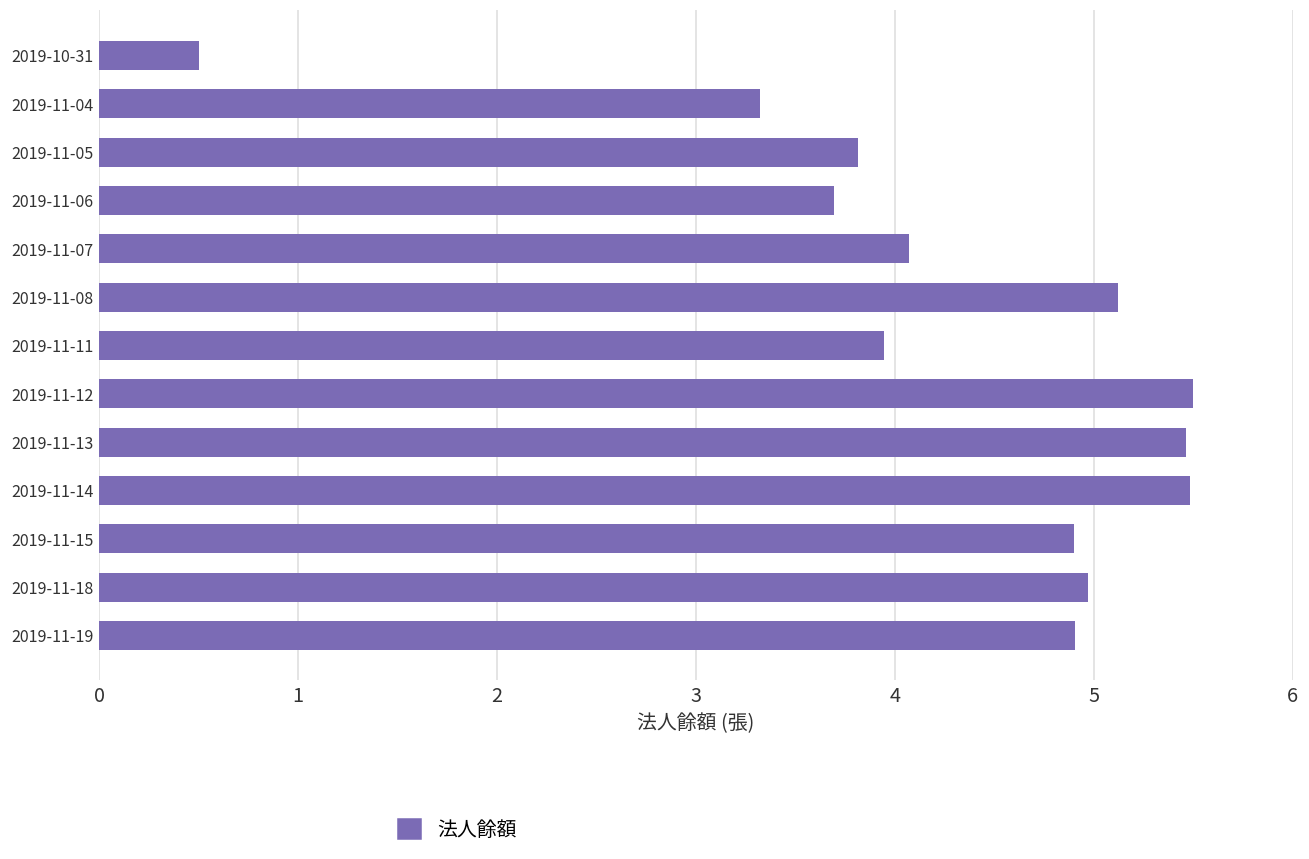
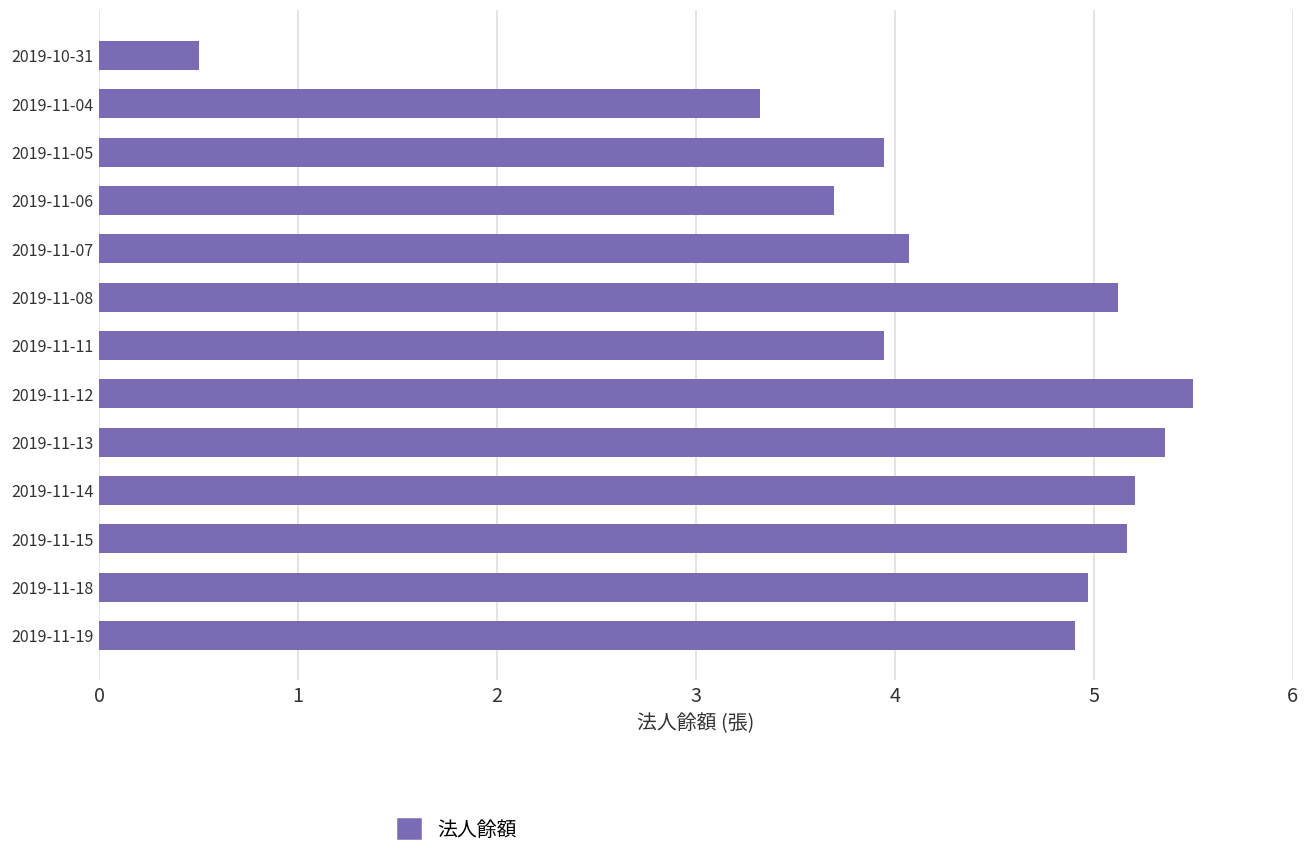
2019-11-05: 3.82 -> 3.95
2019-11-13: 5.47 -> 5.36
2019-11-14: 5.49 -> 5.21
2019-11-15: 4.90 -> 5.17
